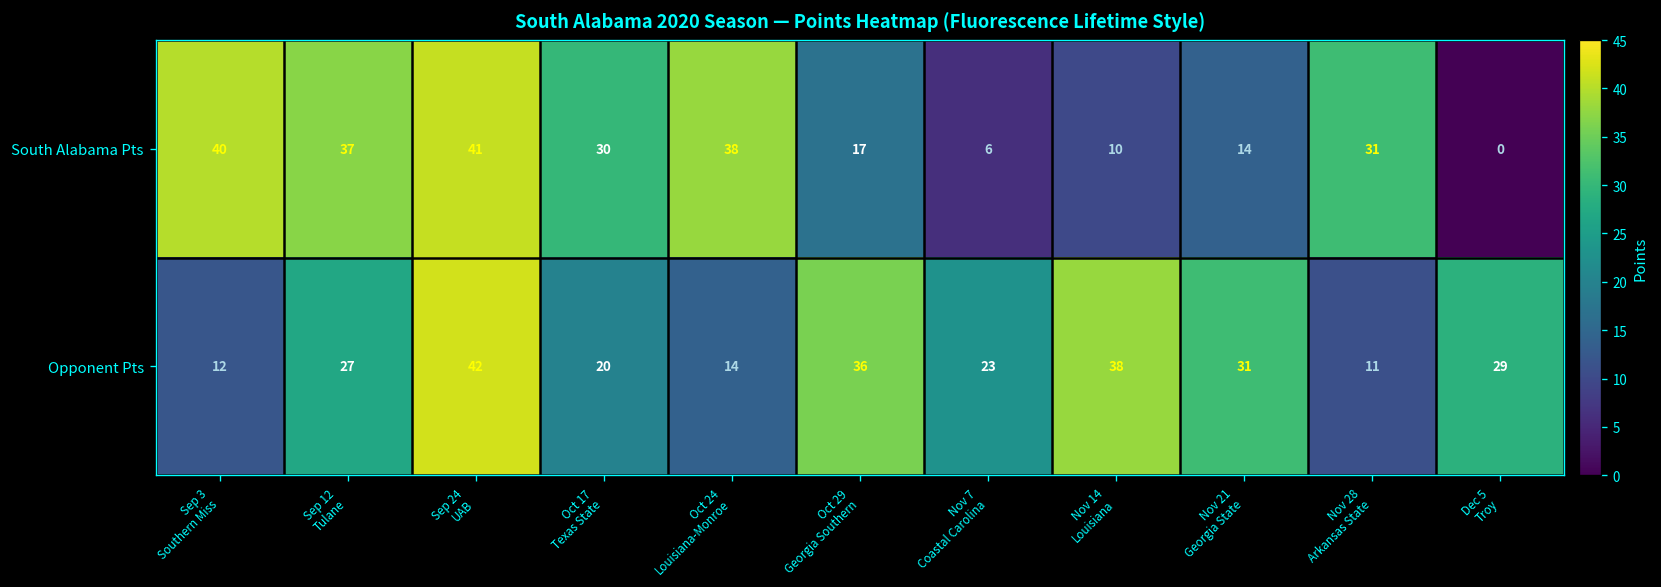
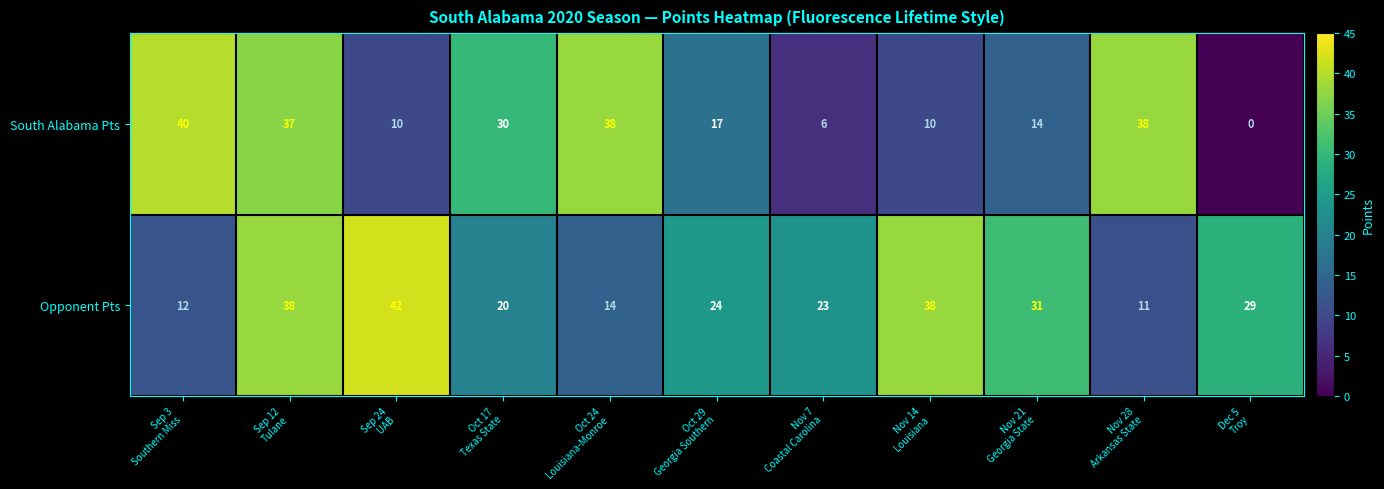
South Alabama Pts, Sep 24 UAB: 41 -> 10
South Alabama Pts, Nov 28 Arkansas State: 31 -> 38
Opponent Pts, Sep 12 Tulane: 27 -> 38
Opponent Pts, Oct 29 Georgia Southern: 36 -> 24
